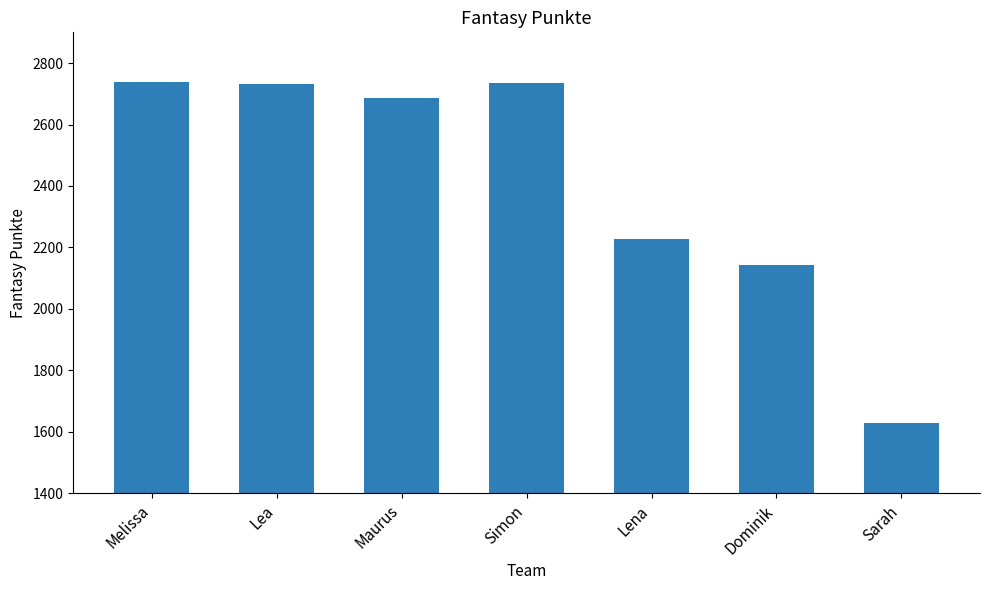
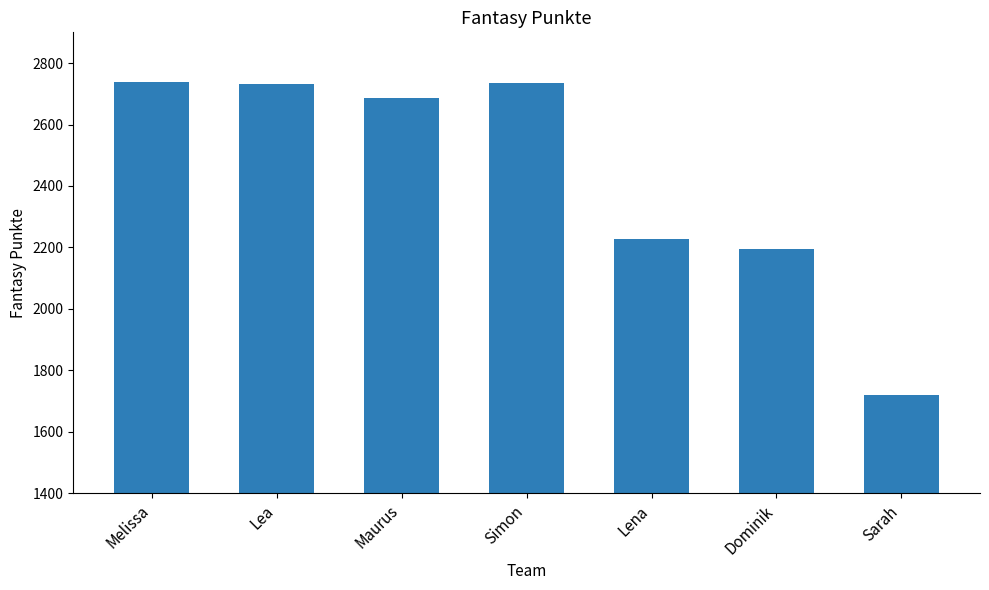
Dominik: 2140 -> 2200
Sarah: 1630 -> 1720
